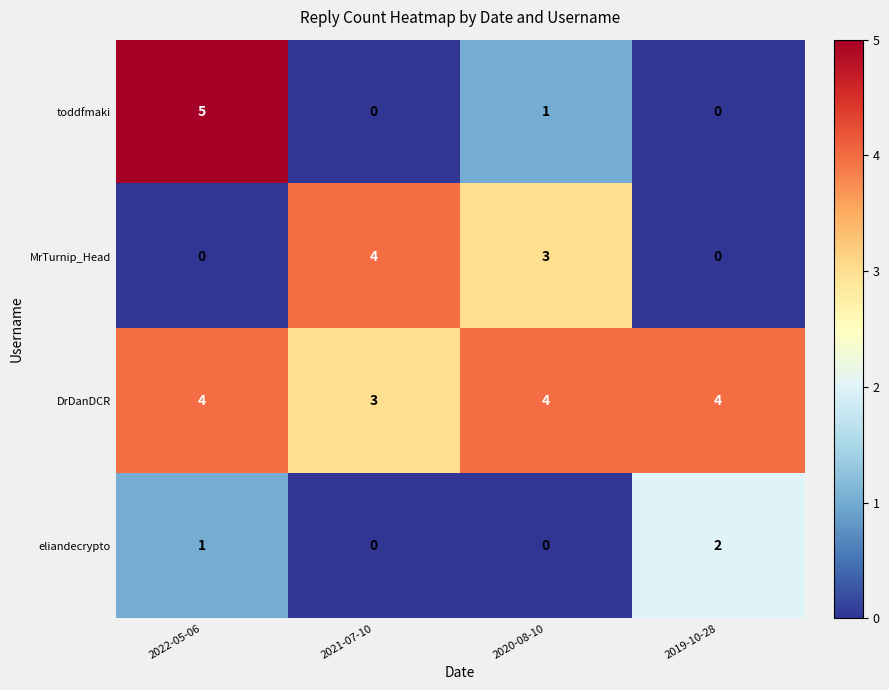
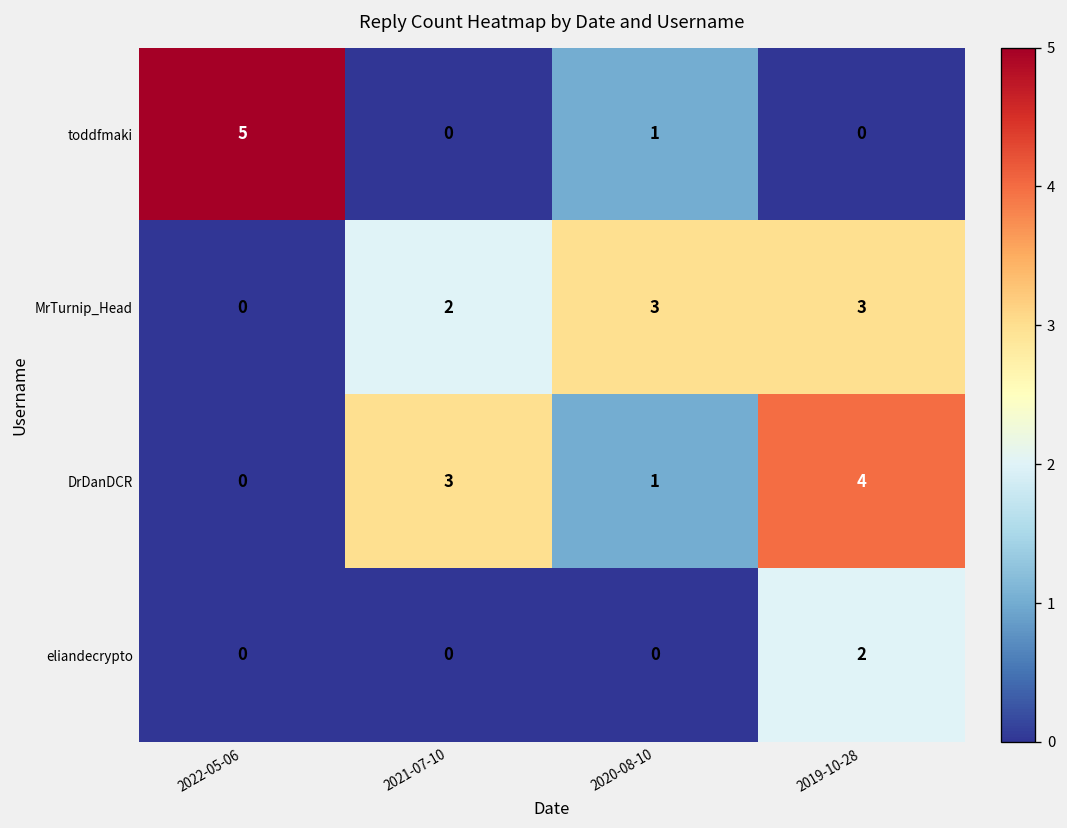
MrTurnip_Head, 2021-07-10: 4 -> 2
MrTurnip_Head, 2019-10-28: 0 -> 3
DrDanDCR, 2022-05-06: 4 -> 0
DrDanDCR, 2020-08-10: 4 -> 1
eliandecrypto, 2022-05-06: 1 -> 0
